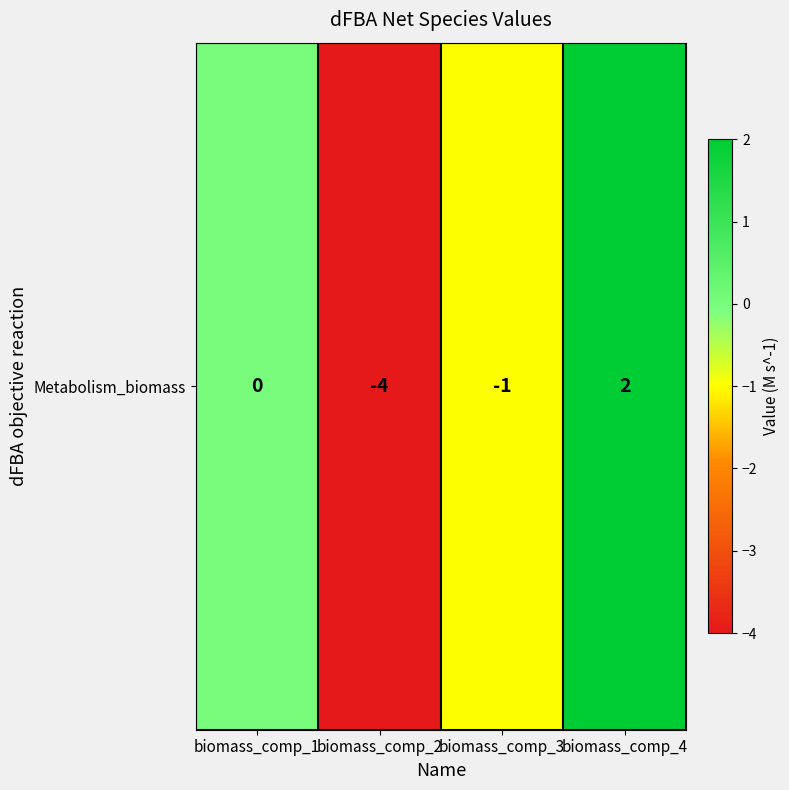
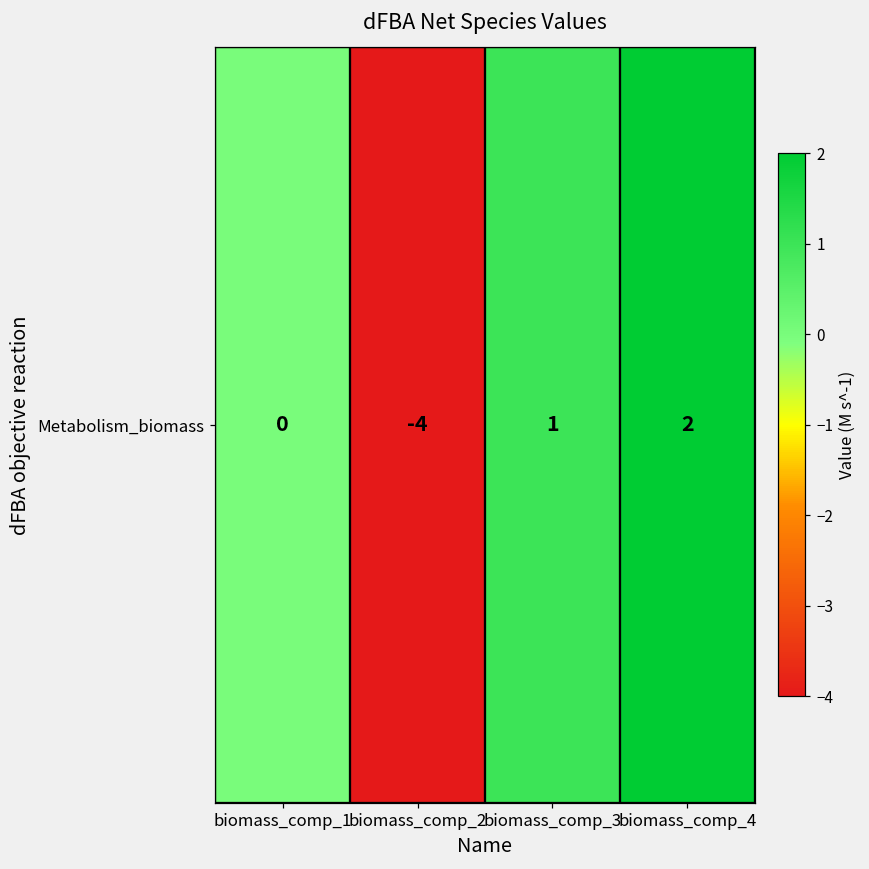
Metabolism_biomass, biomass_comp_3: -1 -> 1
